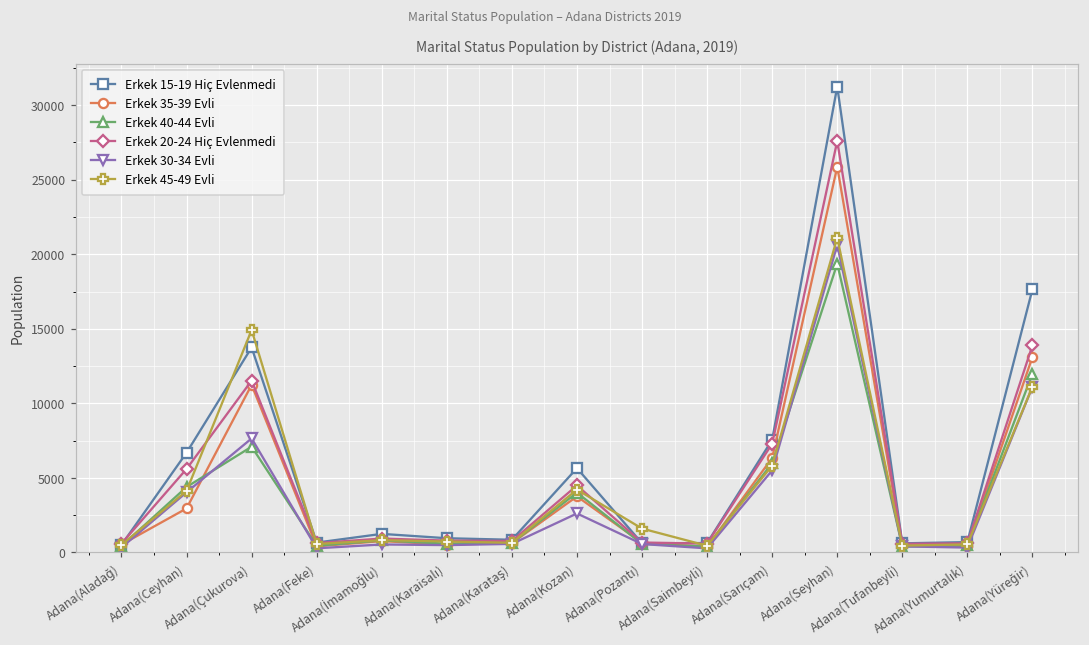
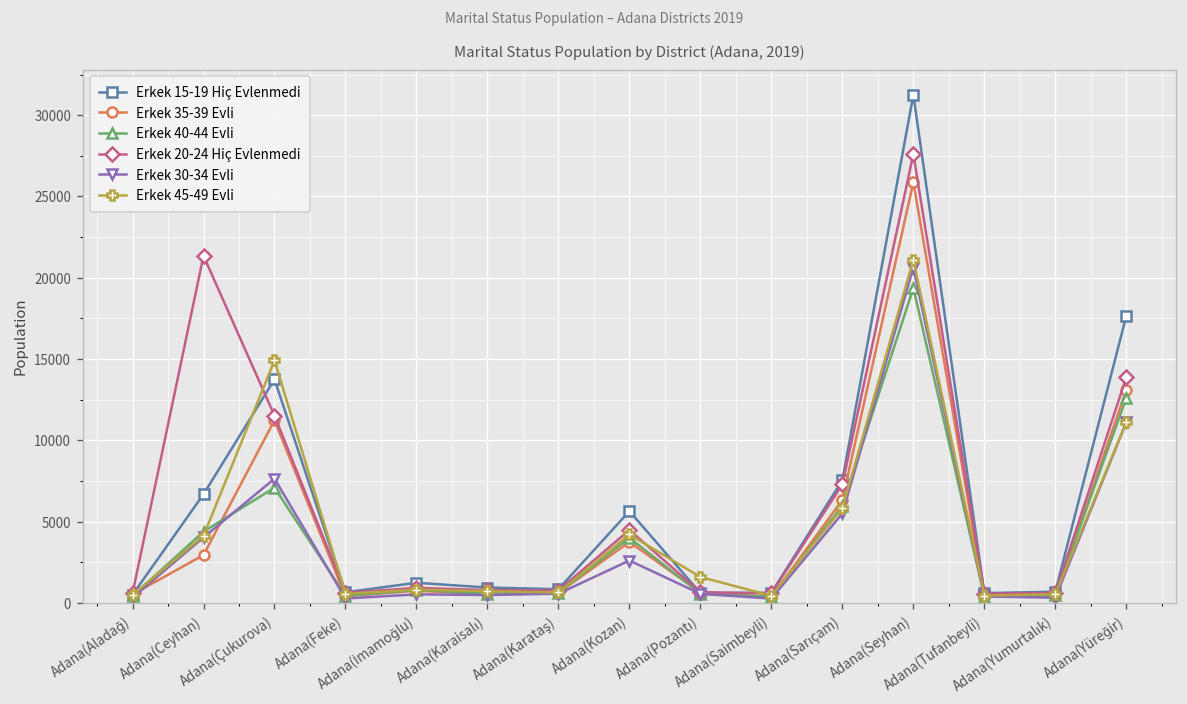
Erkek 20-24 Hiç Evlenmedi, Adana(Ceyhan): 5600 -> 21400
Erkek 40-44 Evli, Adana(Yüreğir): 12000 -> 12600
